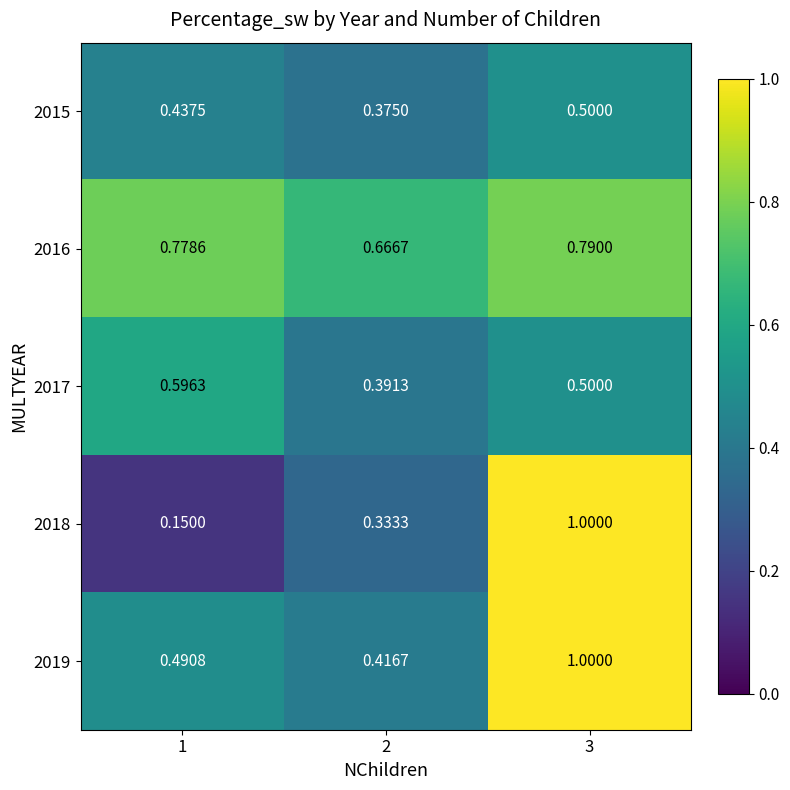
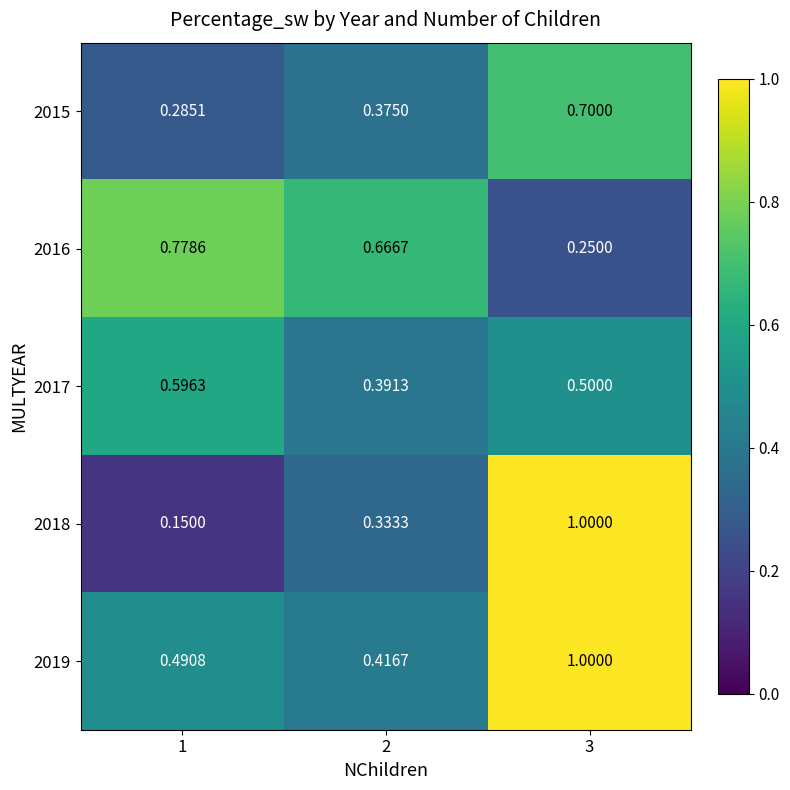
2015, 1: 0.4375 -> 0.2851
2015, 3: 0.5000 -> 0.7000
2016, 3: 0.7900 -> 0.2500
